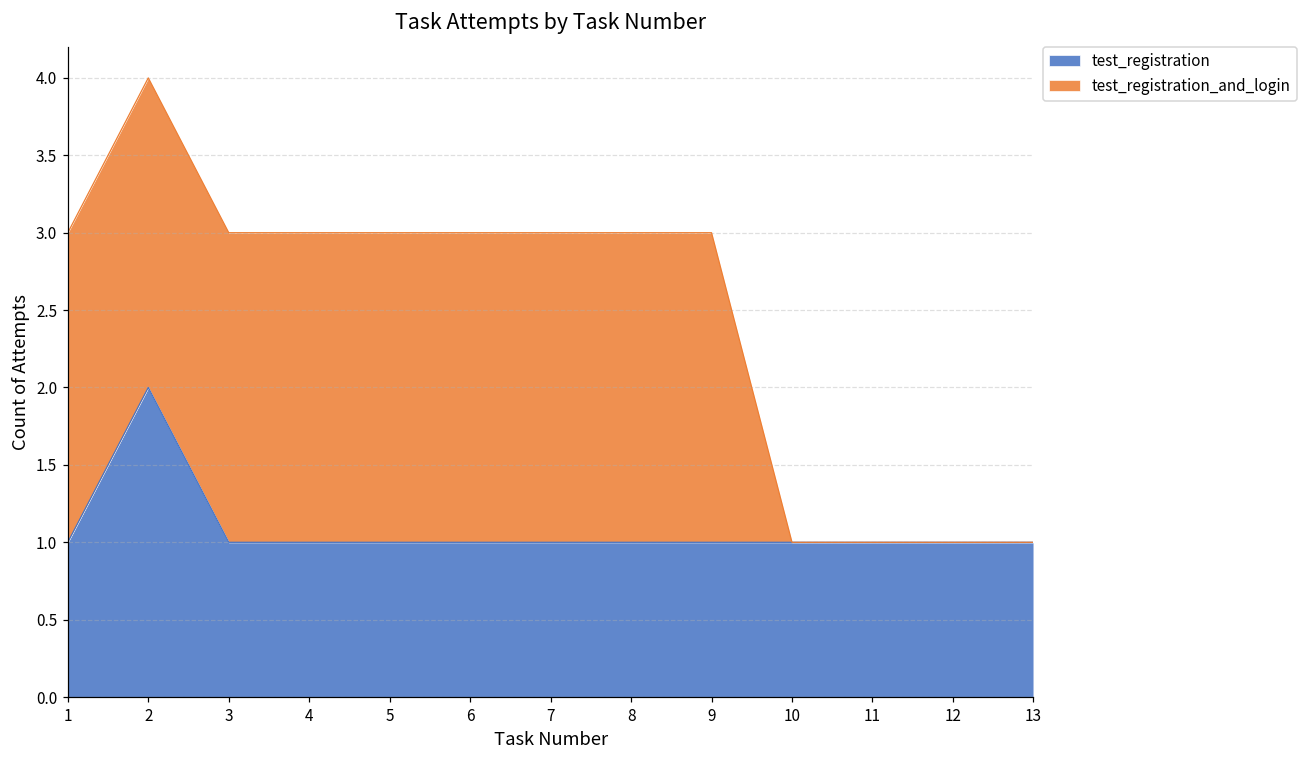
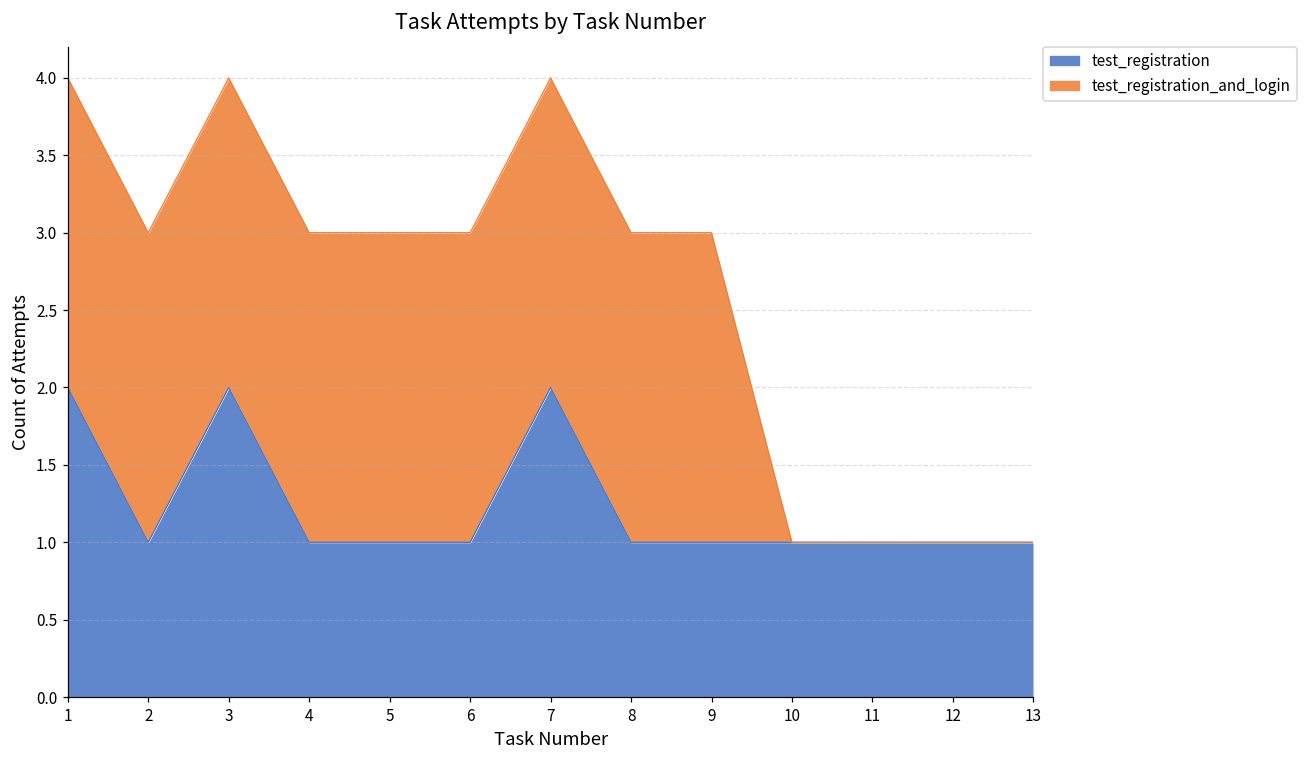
test_registration, 1: 1 -> 2
test_registration, 2: 2 -> 1
test_registration, 3: 1 -> 2
test_registration, 7: 1 -> 2
